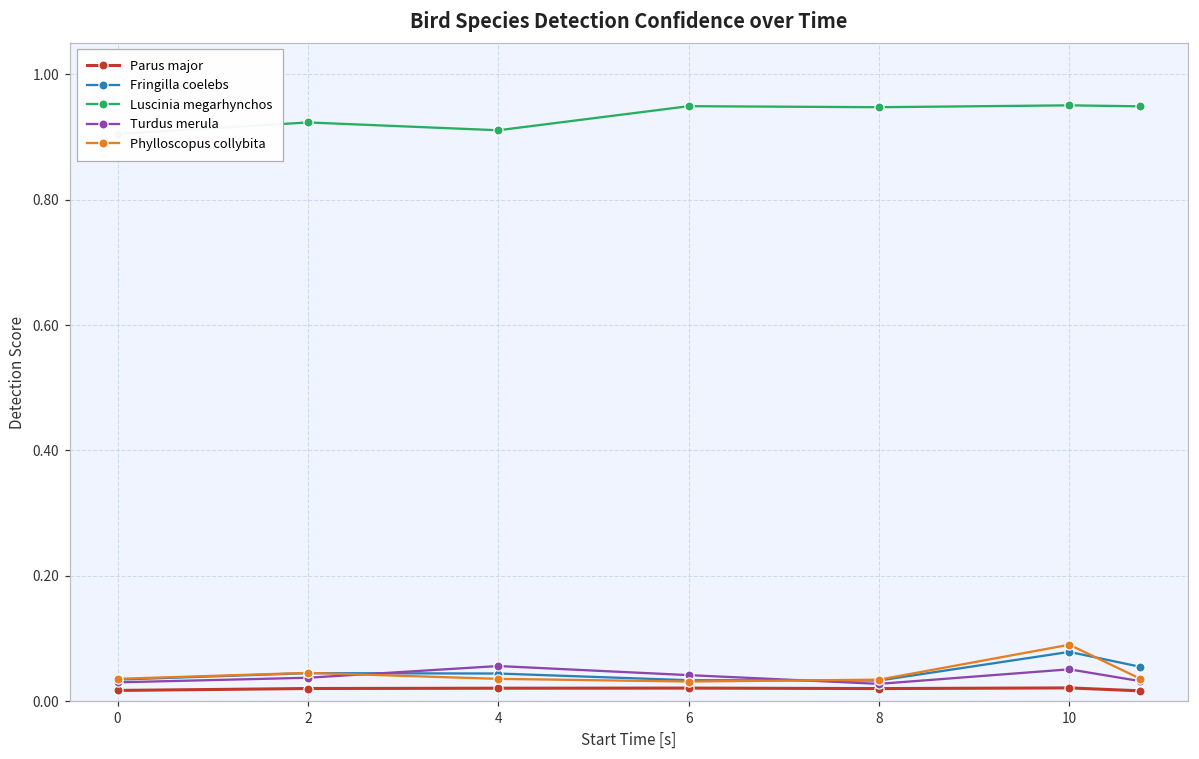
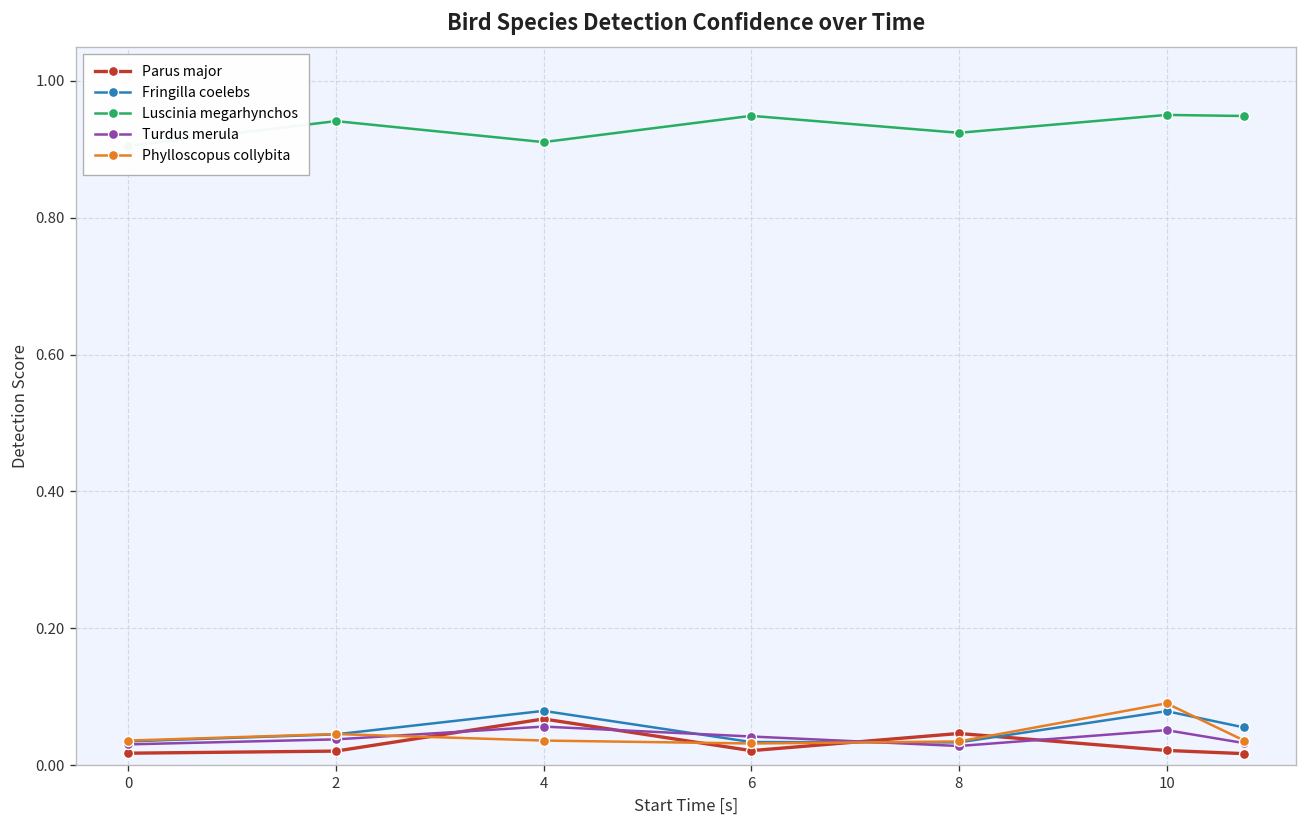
Luscinia megarhynchos, 2: 0.92 -> 0.94
Parus major, 4: 0.02 -> 0.07
Fringilla coelebs, 4: 0.04 -> 0.08
Parus major, 8: 0.02 -> 0.05
Luscinia megarhynchos, 8: 0.95 -> 0.92
